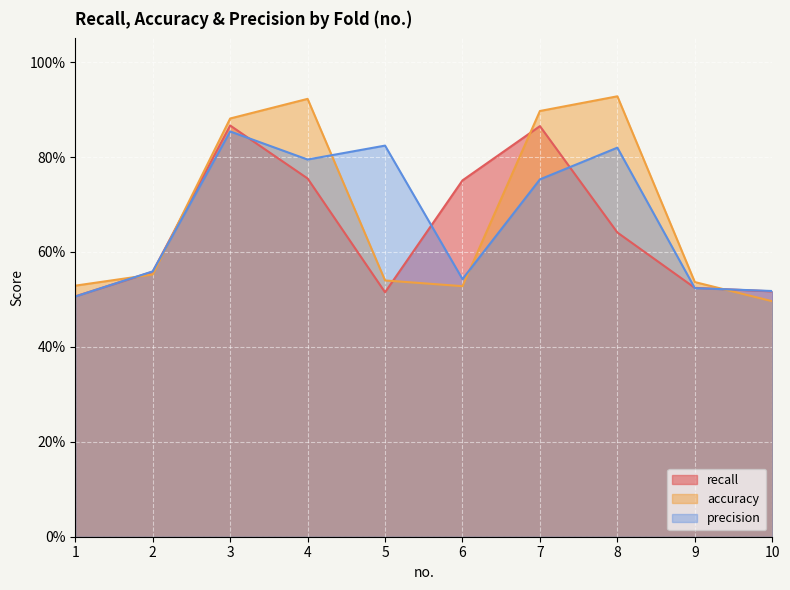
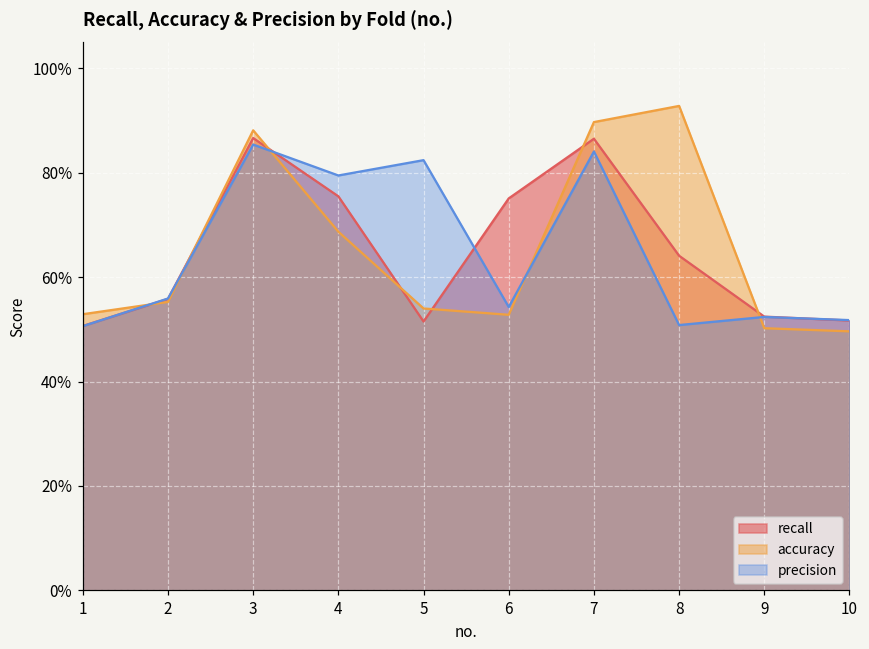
accuracy, 4: 92% -> 69%
precision, 7: 75% -> 84%
precision, 8: 82% -> 51%
accuracy, 9: 54% -> 50%
